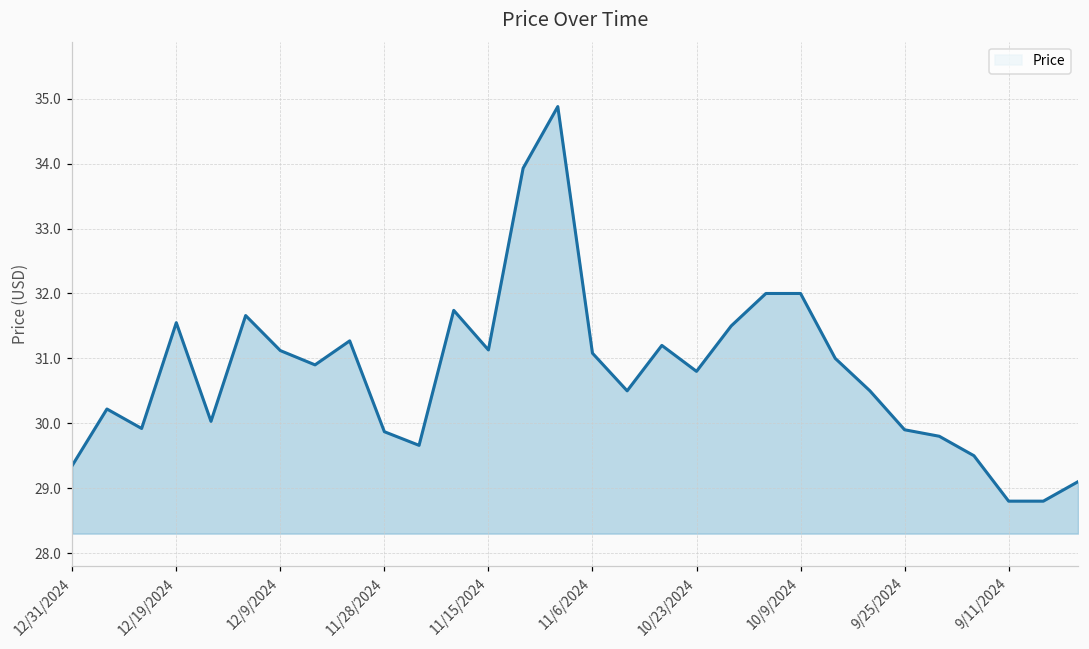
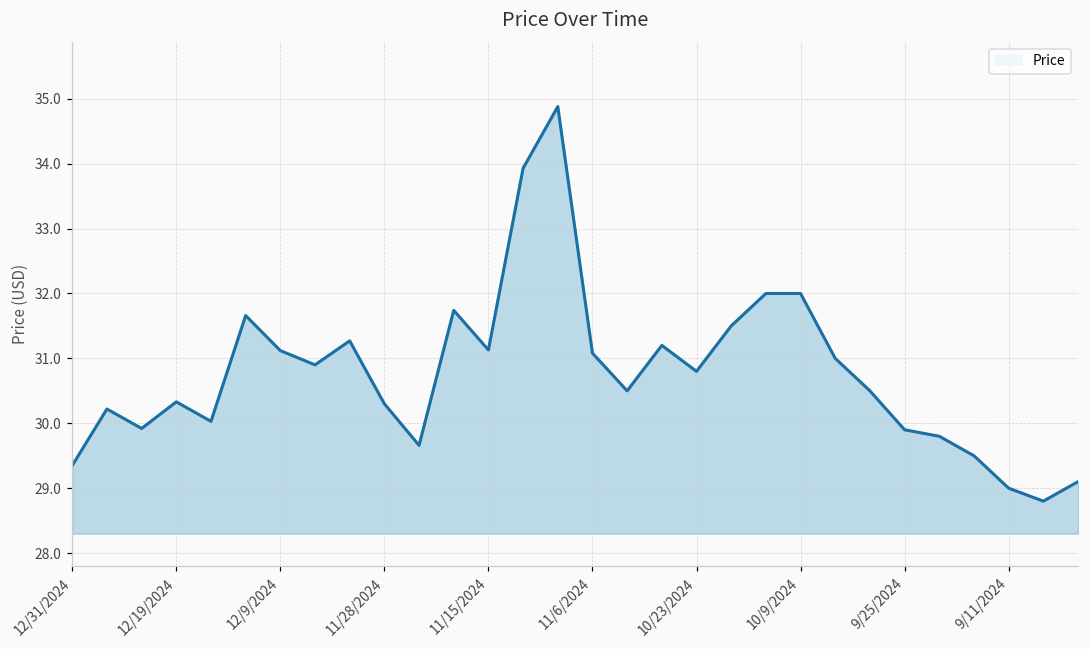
12/19/2024: 31.6 -> 30.3
11/28/2024: 29.9 -> 30.3
9/11/2024: 28.8 -> 29.0
